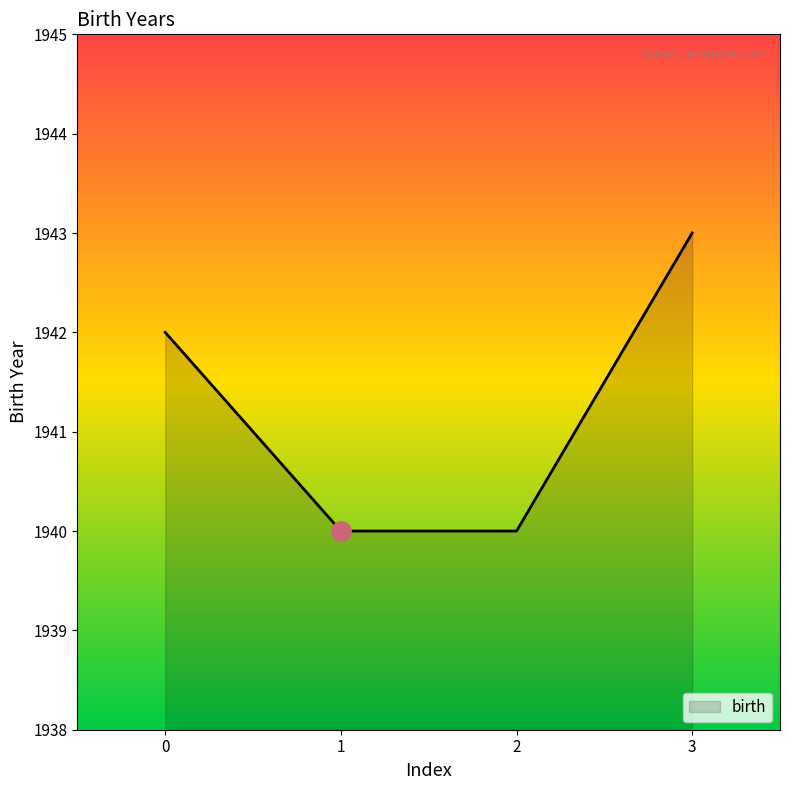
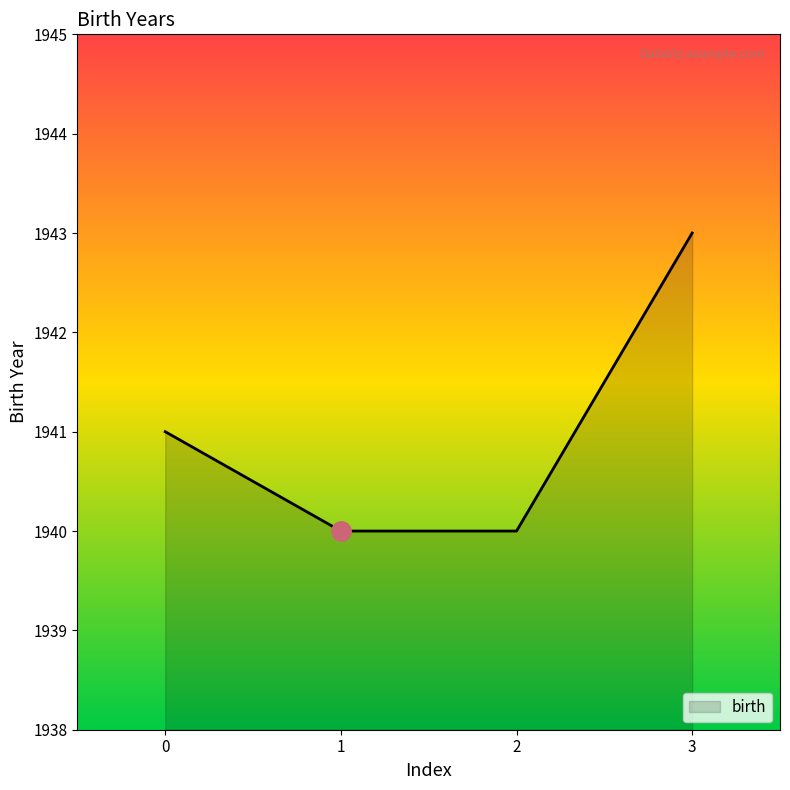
birth, 0: 1942 -> 1941
